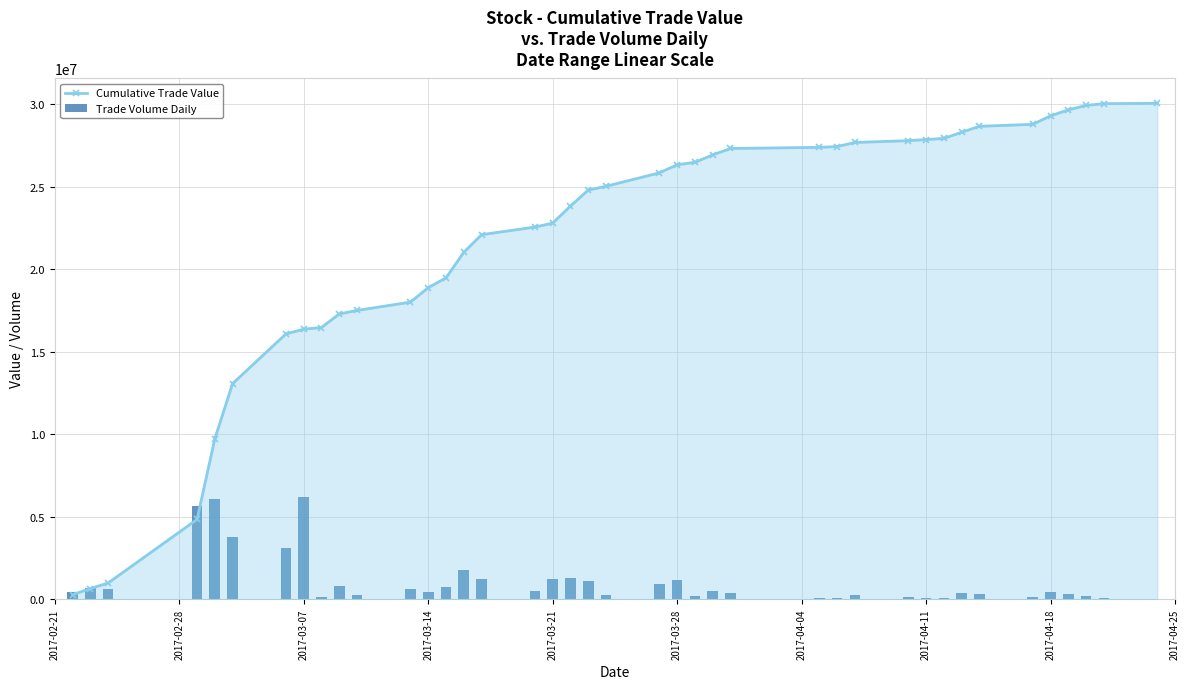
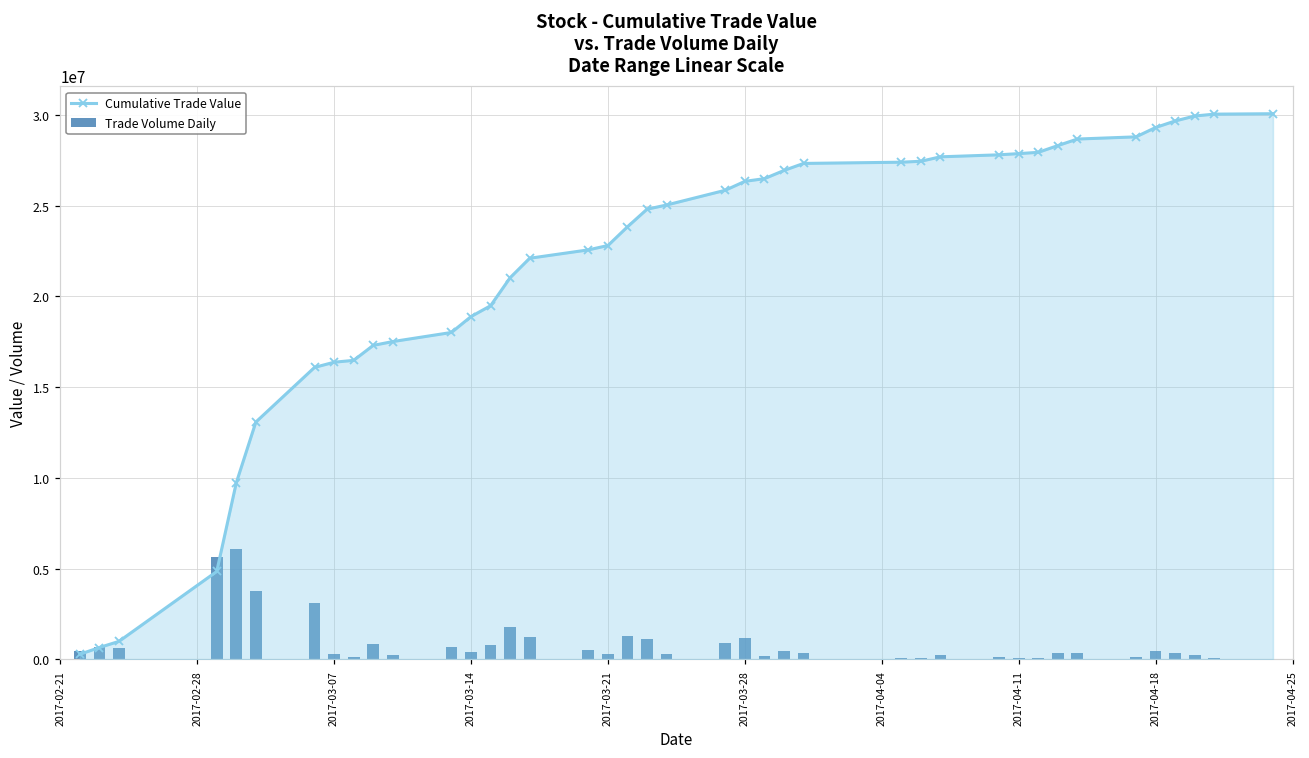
Trade Volume Daily, 2017-03-07: 6200000 -> 300000
Trade Volume Daily, 2017-03-21: 1200000 -> 300000
